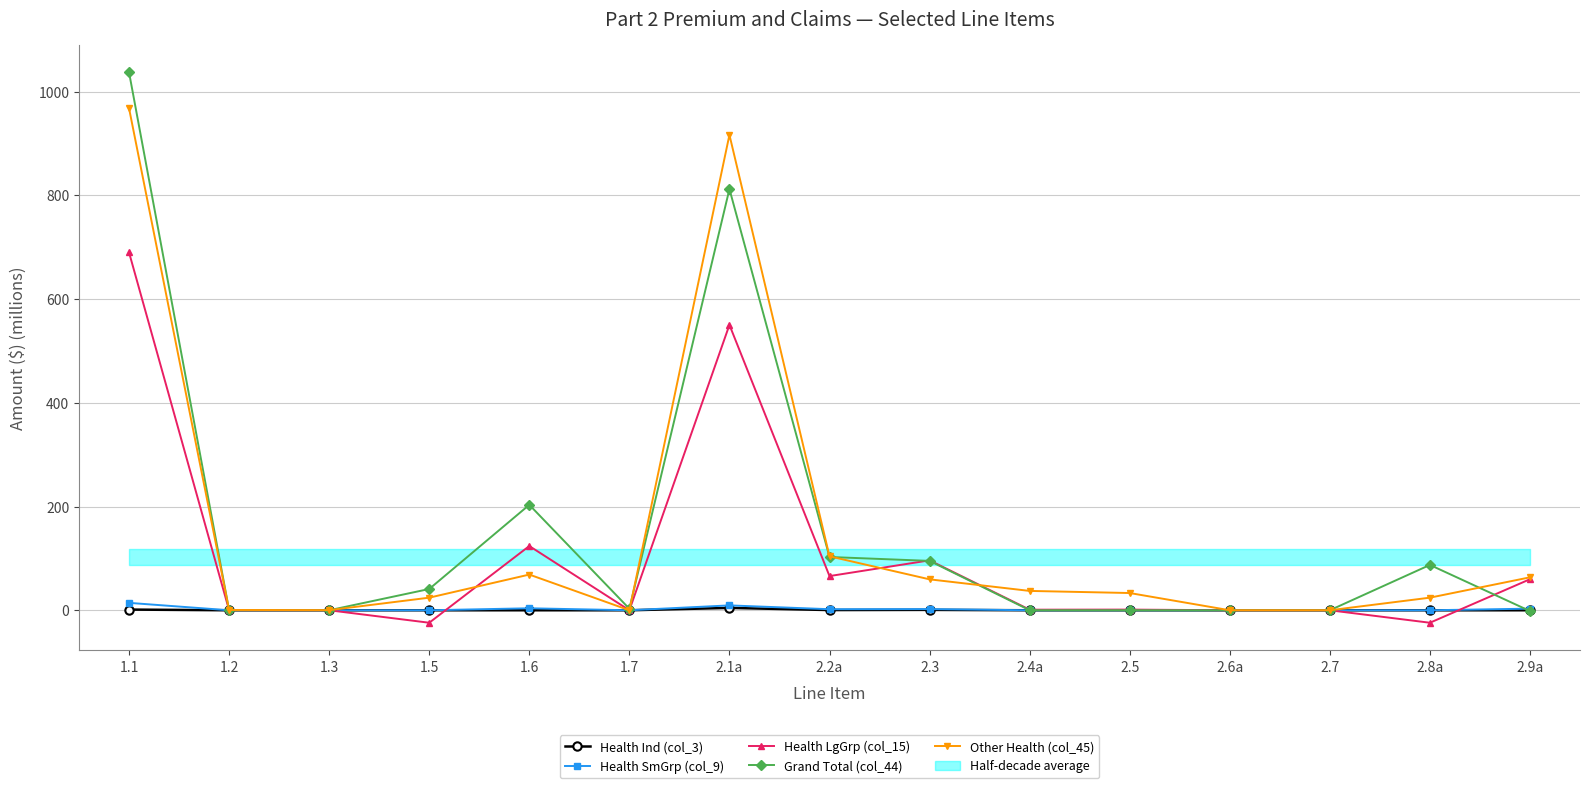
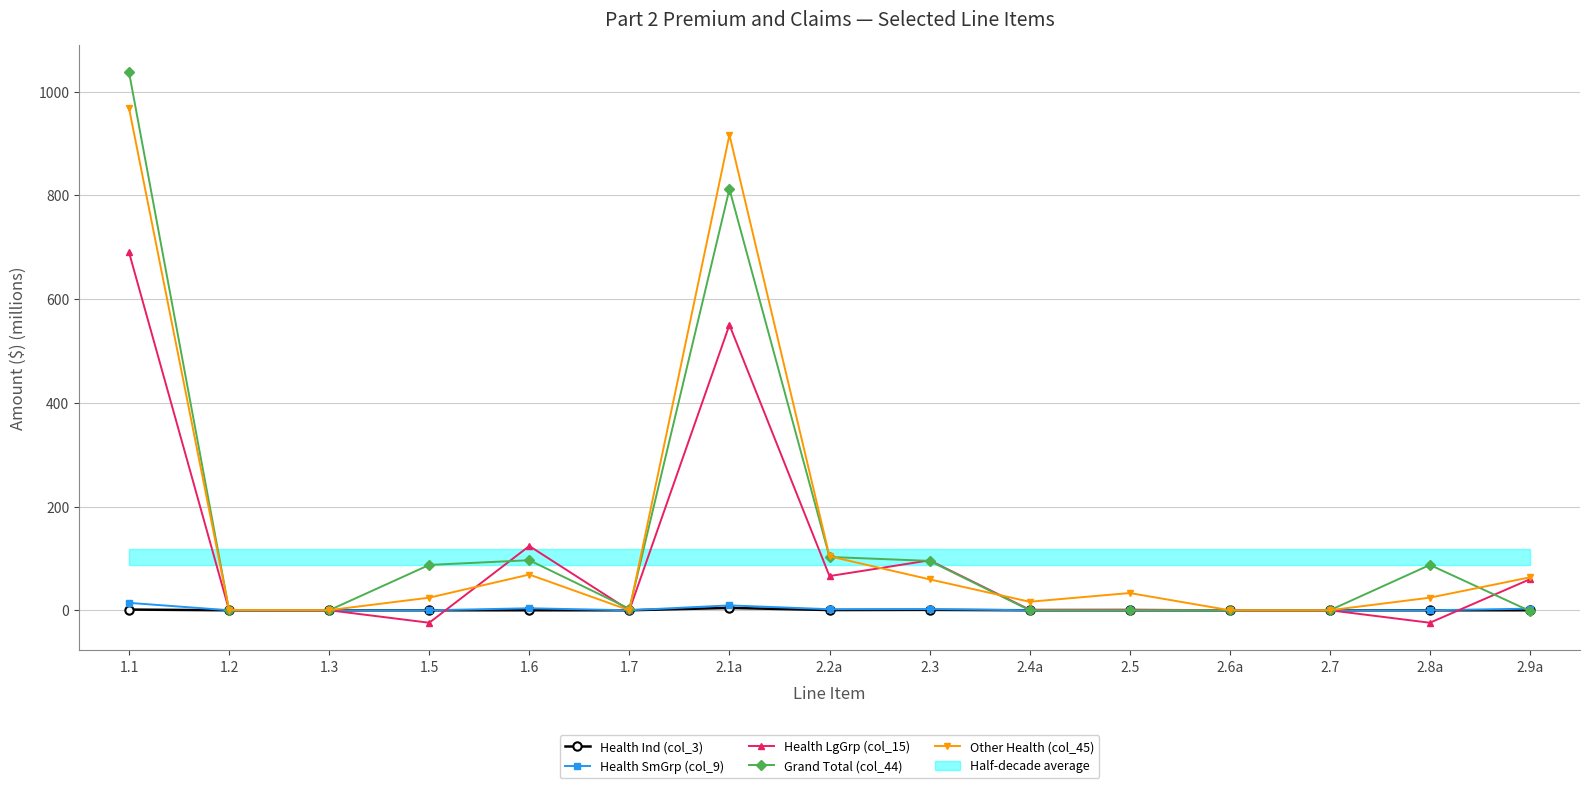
Grand Total (col_44), 1.5: 40 -> 90
Grand Total (col_44), 1.6: 200 -> 100
Other Health (col_45), 2.4a: 40 -> 20
